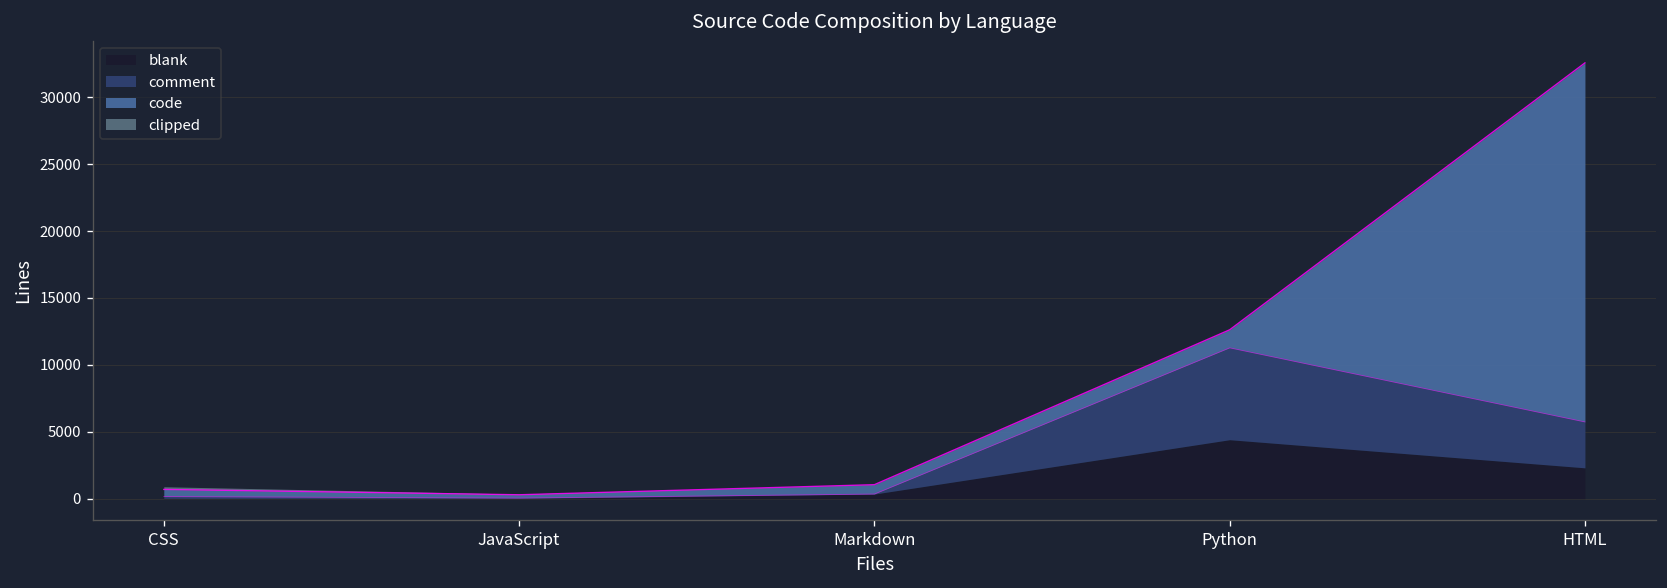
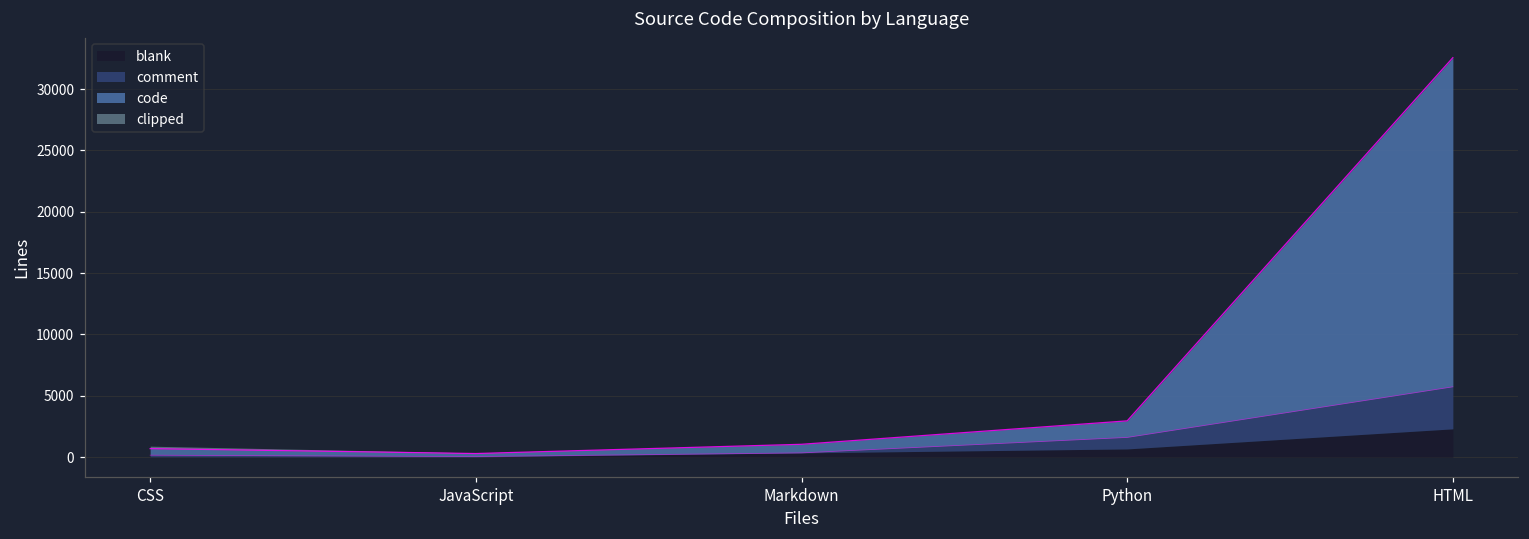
blank, Python: 4400 -> 700
comment, Python: 6900 -> 900
